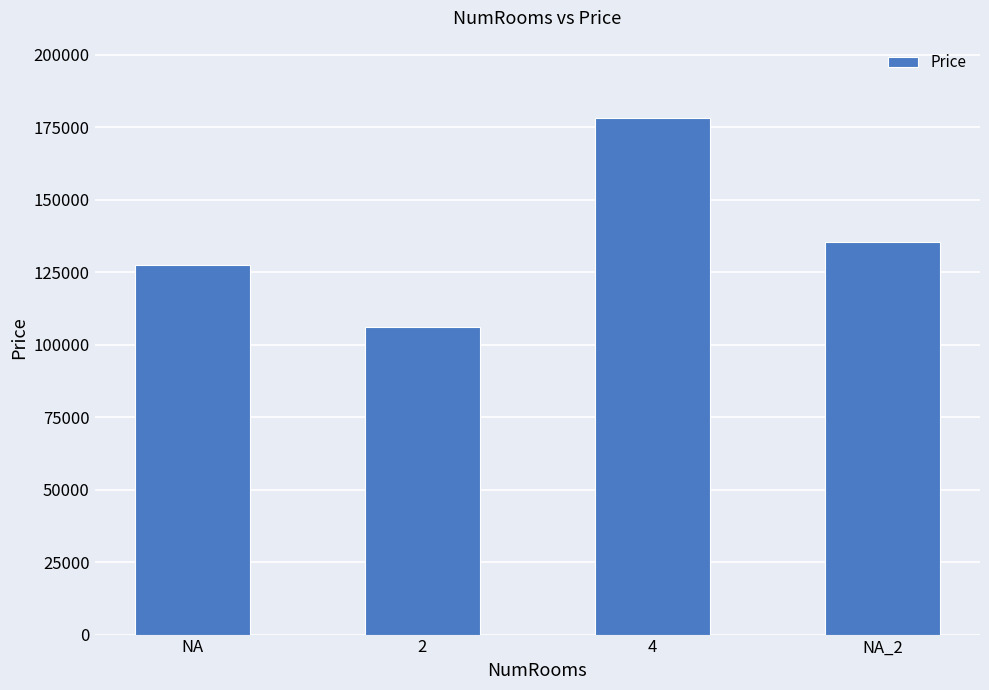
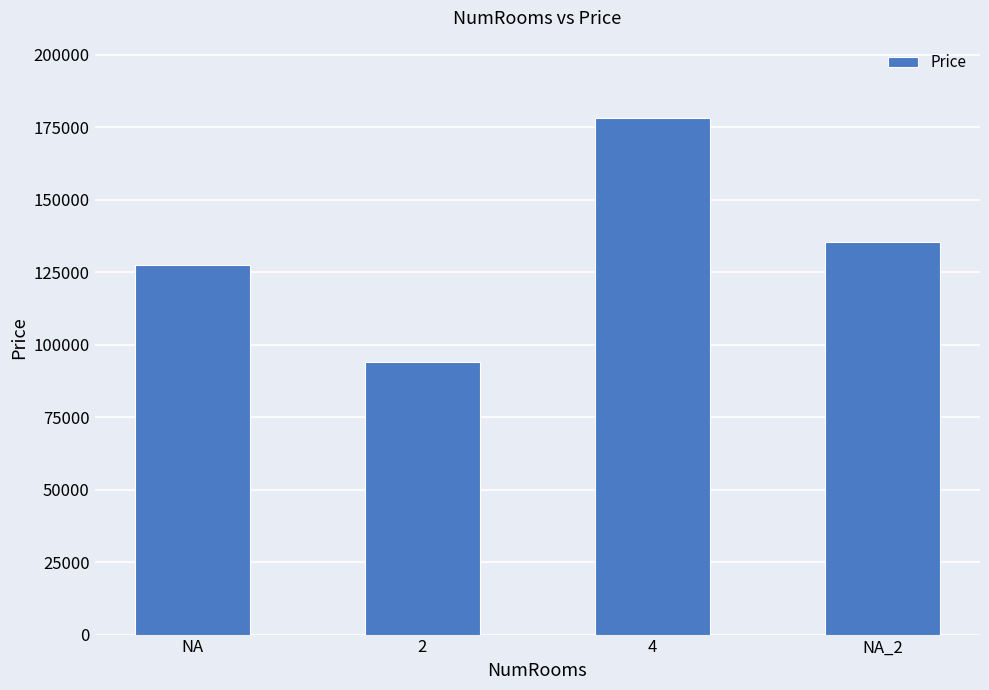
2: 106000 -> 94000
